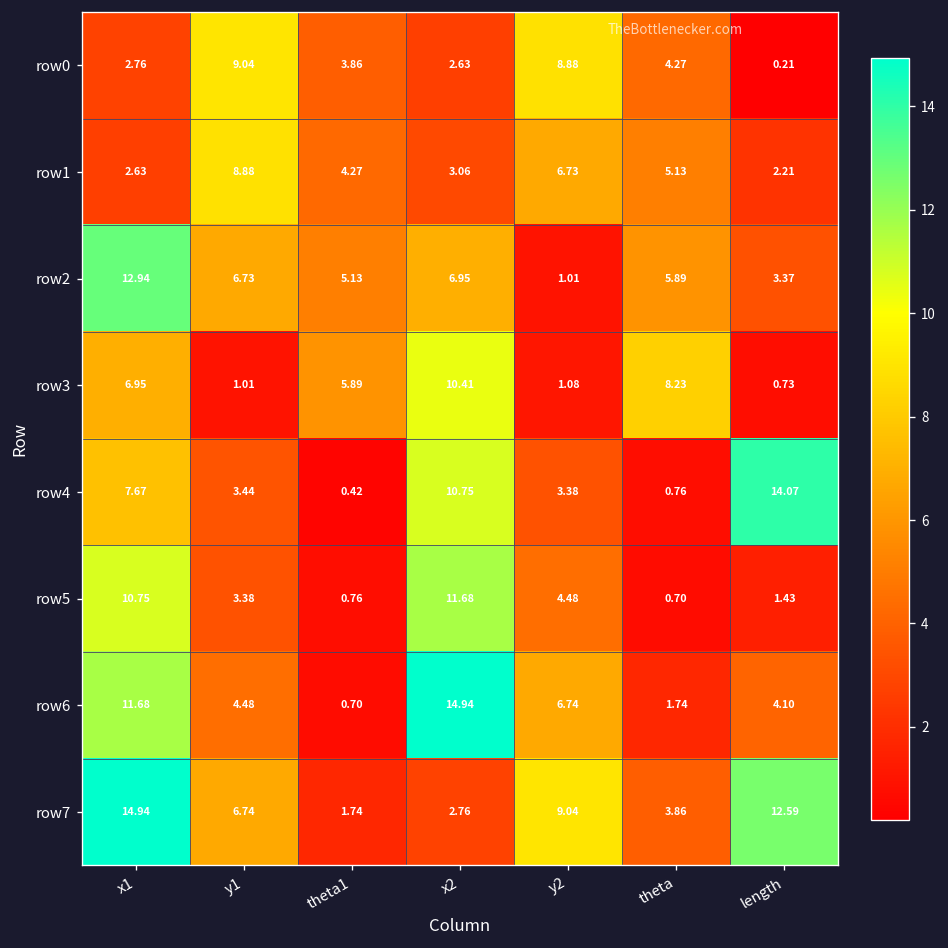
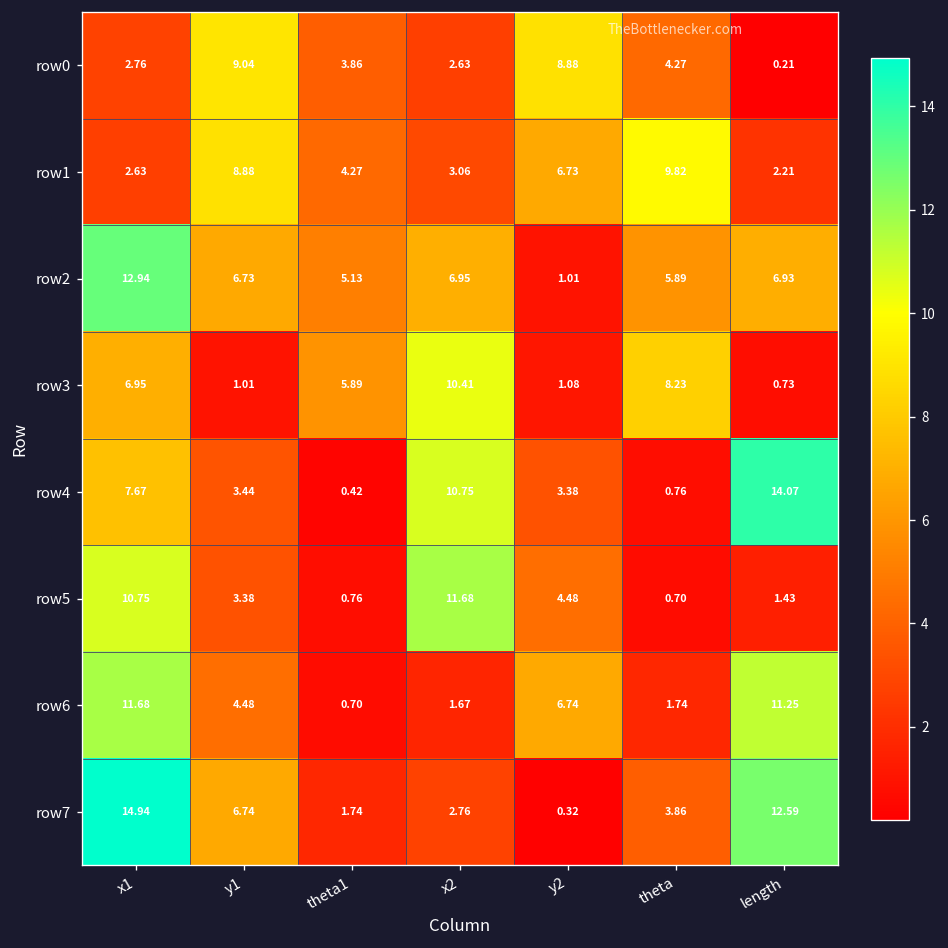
row1, theta: 5.13 -> 9.82
row2, length: 3.37 -> 6.93
row6, x2: 14.94 -> 1.67
row6, length: 4.10 -> 11.25
row7, y2: 9.04 -> 0.32
